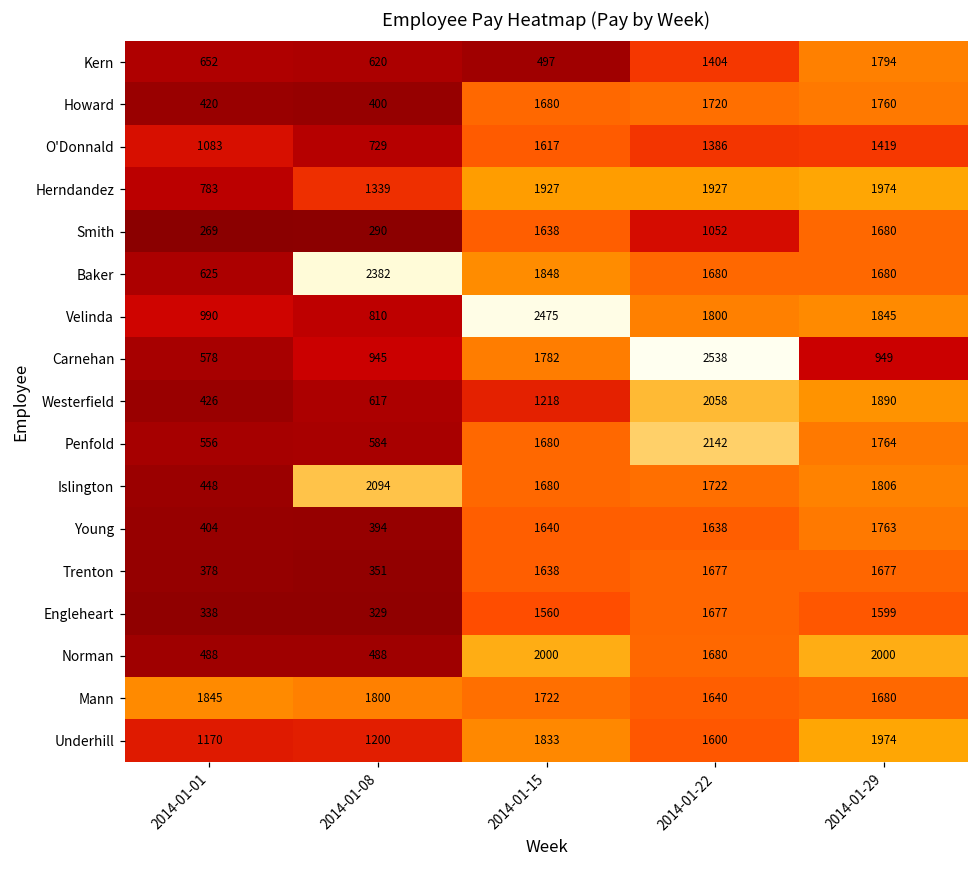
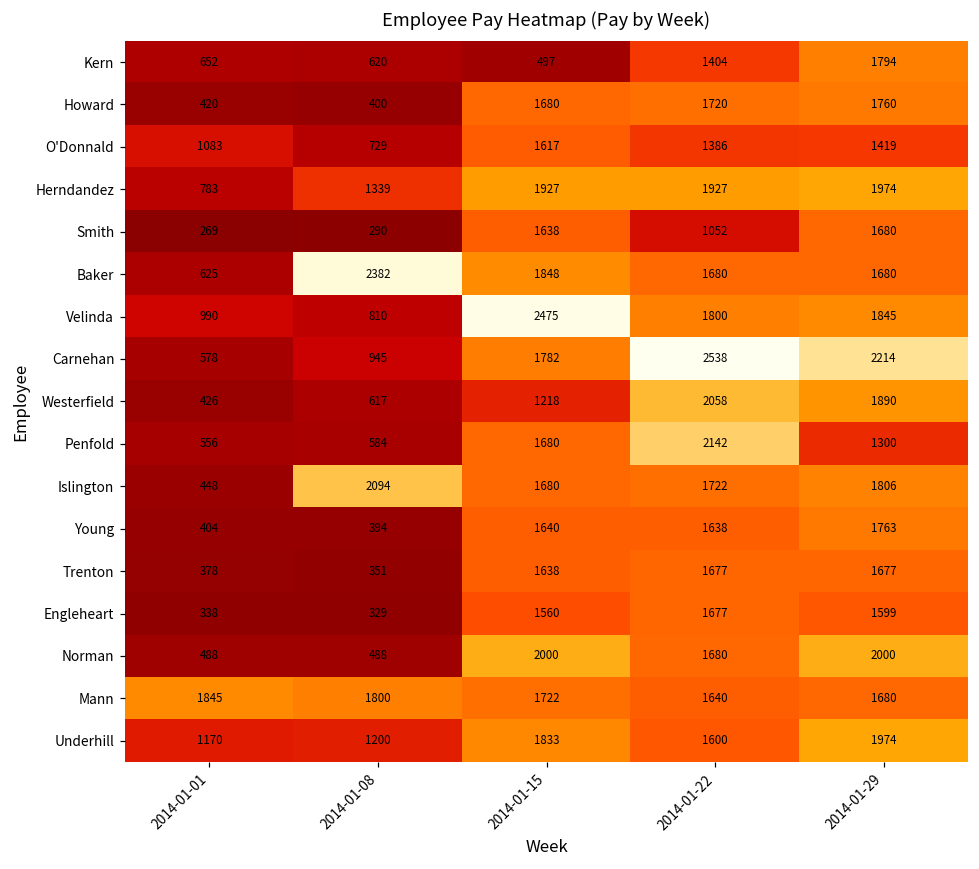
Carnehan, 2014-01-29: 949 -> 2214
Penfold, 2014-01-29: 1764 -> 1300
